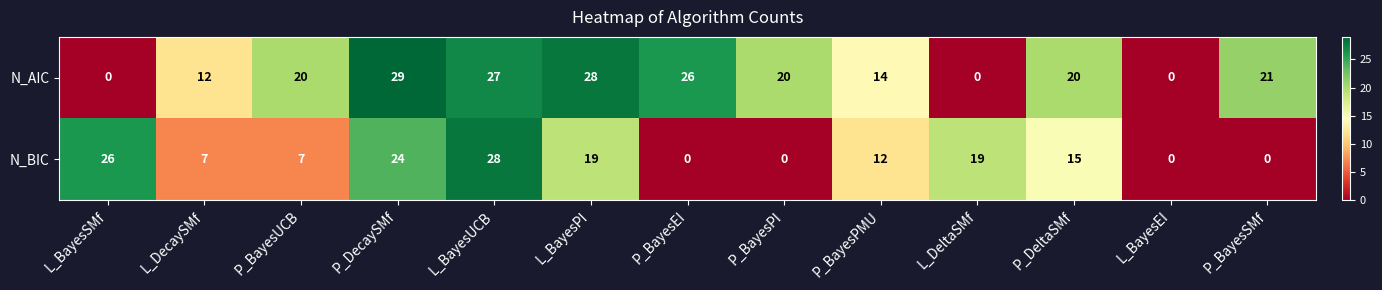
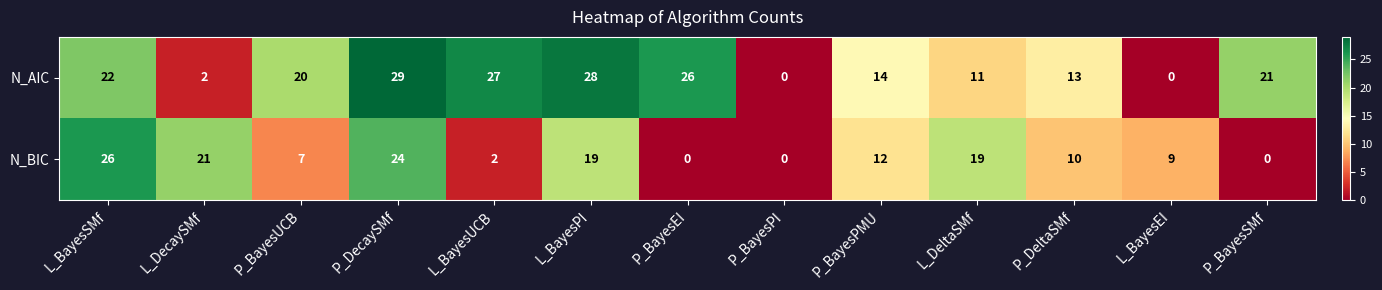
N_AIC, L_BayesSMf: 0 -> 22
N_AIC, L_DecaySMf: 12 -> 2
N_AIC, P_BayesPI: 20 -> 0
N_AIC, L_DeltaSMf: 0 -> 11
N_AIC, P_DeltaSMf: 20 -> 13
N_BIC, L_DecaySMf: 7 -> 21
N_BIC, L_BayesUCB: 28 -> 2
N_BIC, P_DeltaSMf: 15 -> 10
N_BIC, L_BayesEI: 0 -> 9
